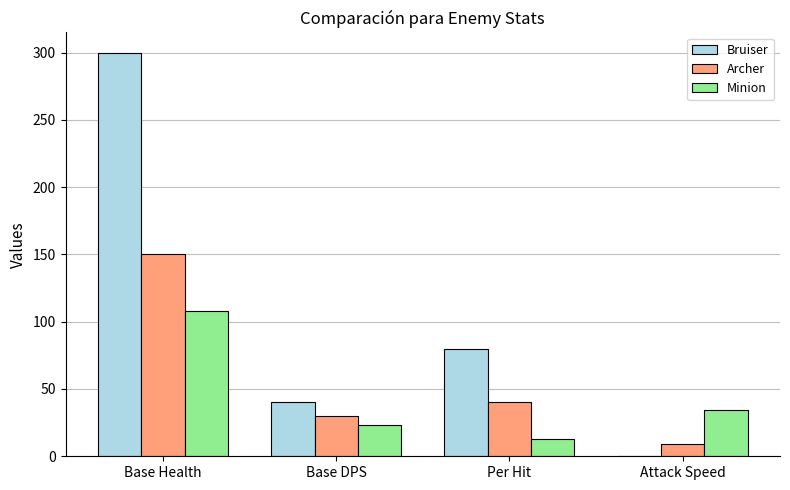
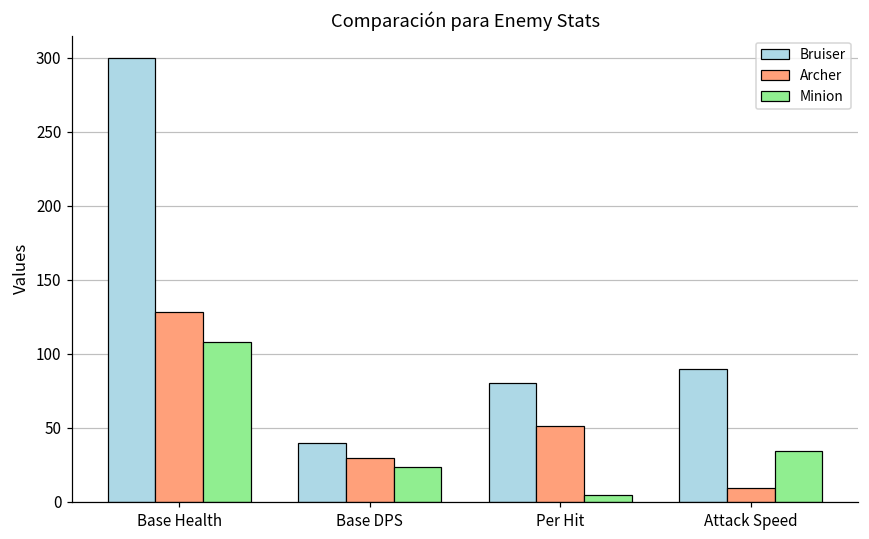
Archer, Base Health: 150 -> 128
Archer, Per Hit: 40 -> 51
Minion, Per Hit: 13 -> 5
Bruiser, Attack Speed: 1 -> 90
